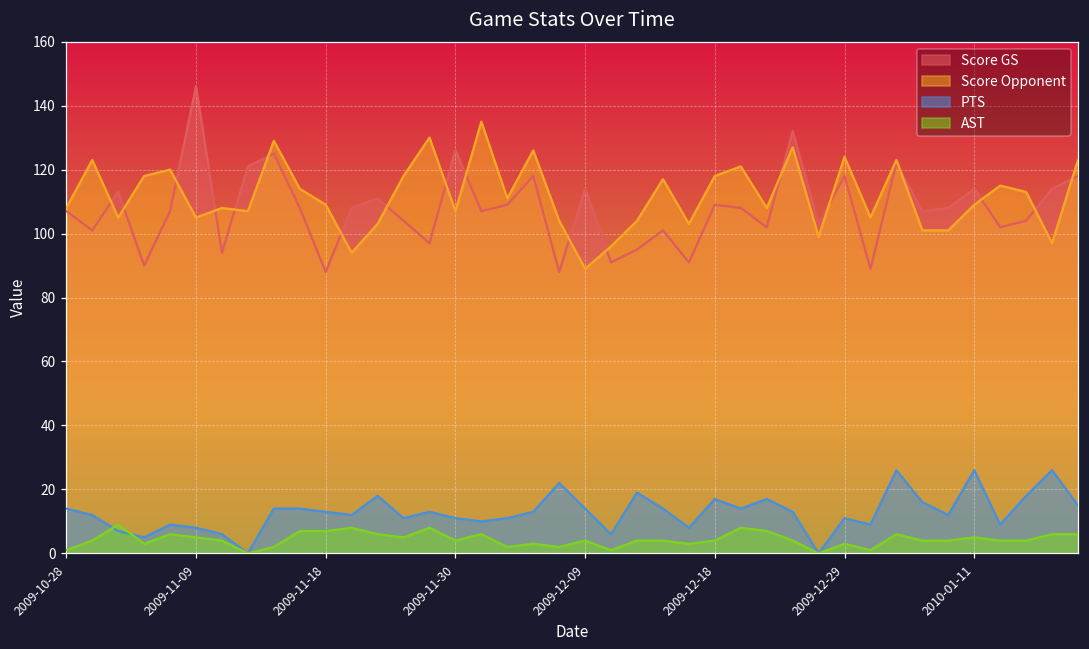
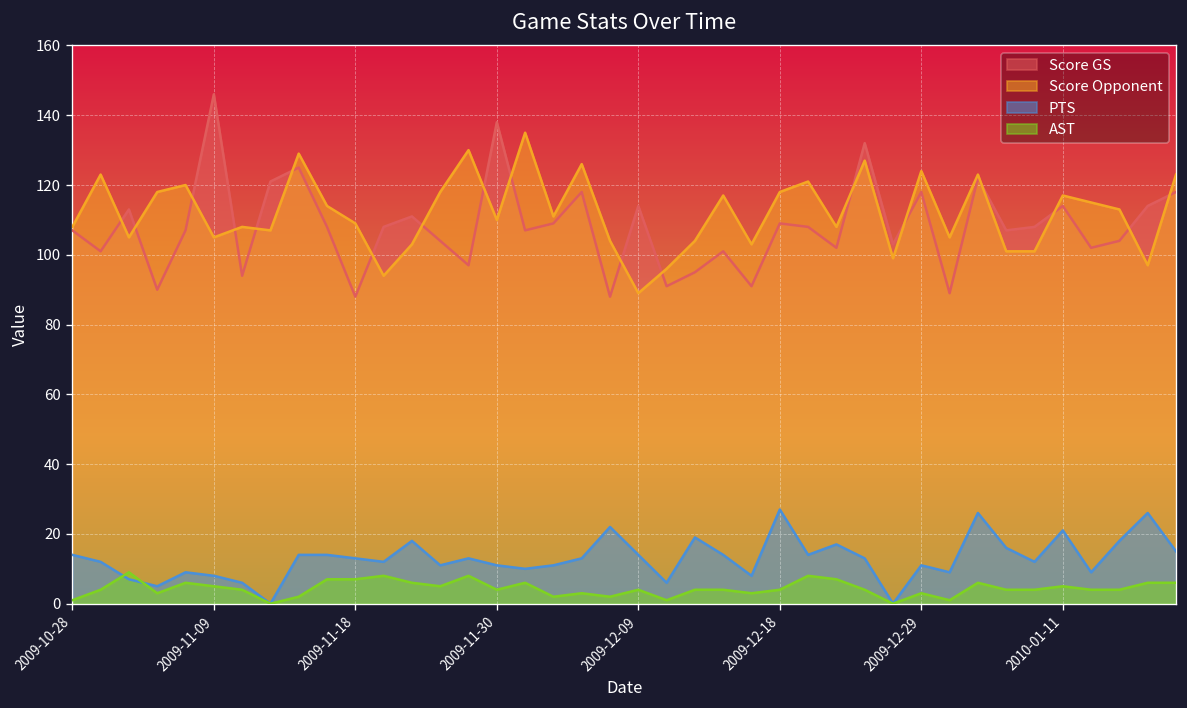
Score GS, 2009-11-30: 126 -> 138
Score Opponent, 2009-11-30: 107 -> 110
PTS, 2009-12-18: 17 -> 27
Score Opponent, 2010-01-11: 109 -> 117
PTS, 2010-01-11: 26 -> 21
